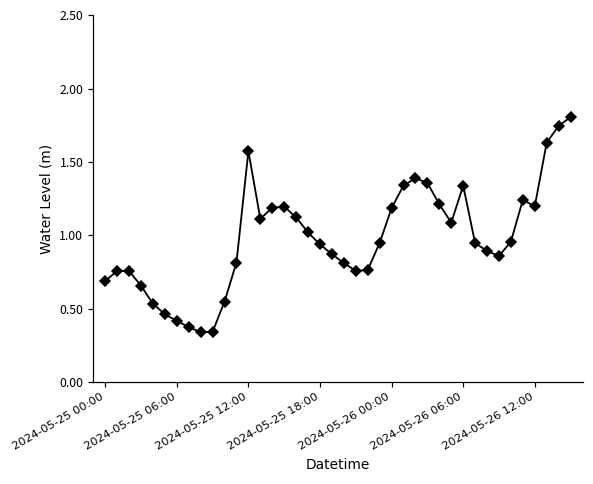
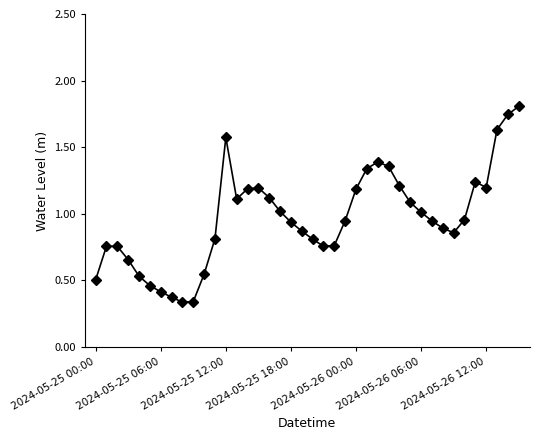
2024-05-25 00:00: 0.69 -> 0.50
2024-05-26 06:00: 1.34 -> 1.01
